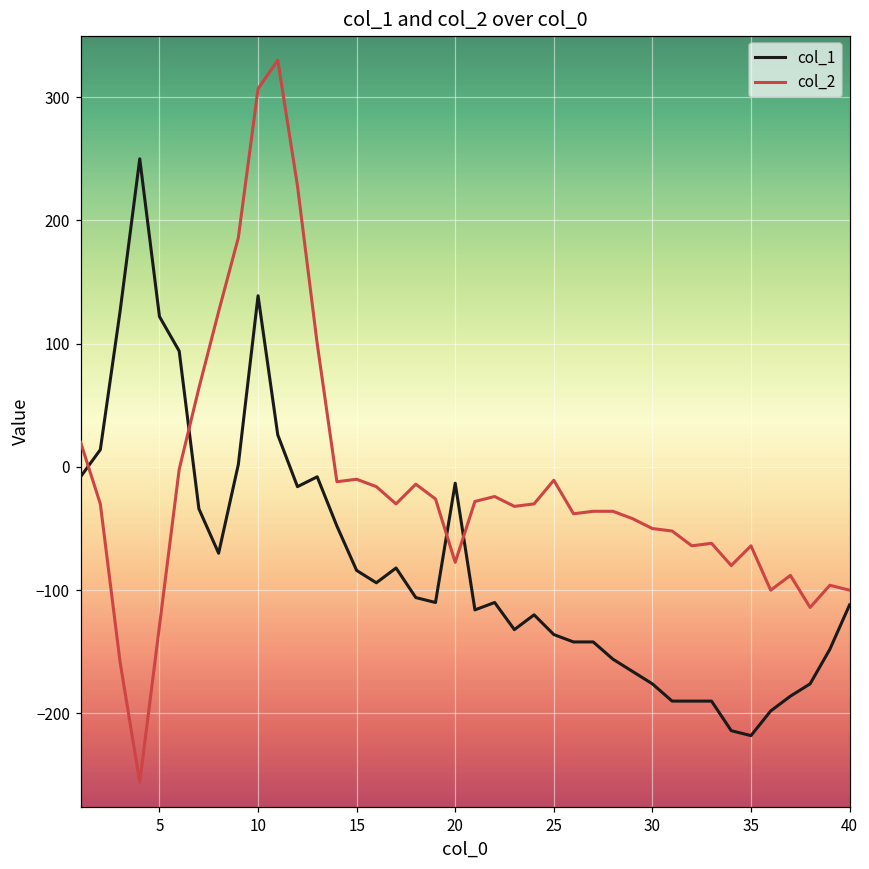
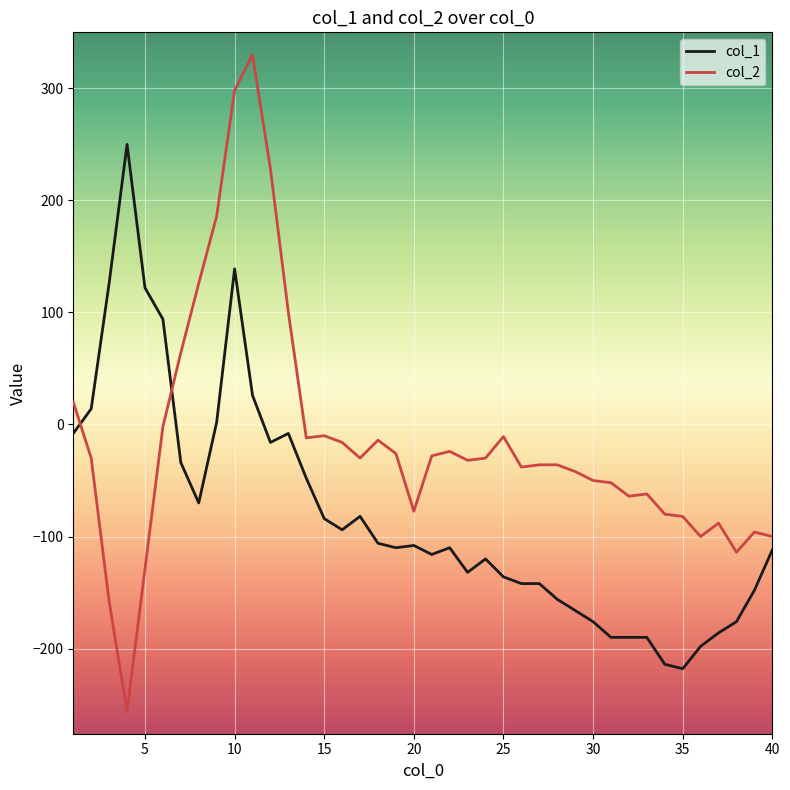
col_2, 10: 307 -> 298
col_1, 20: -13 -> -108
col_2, 35: -64 -> -82
